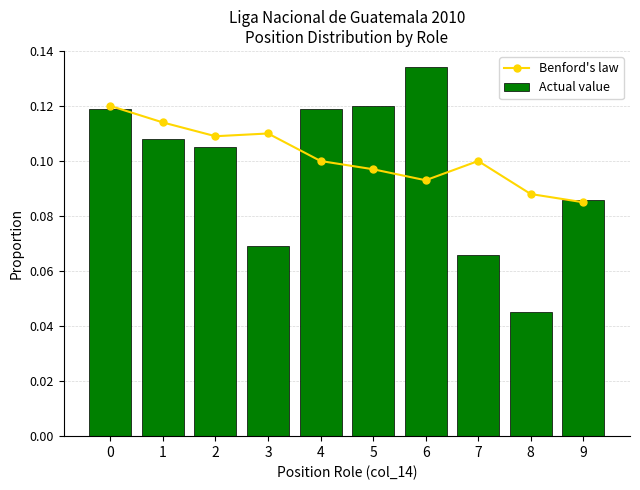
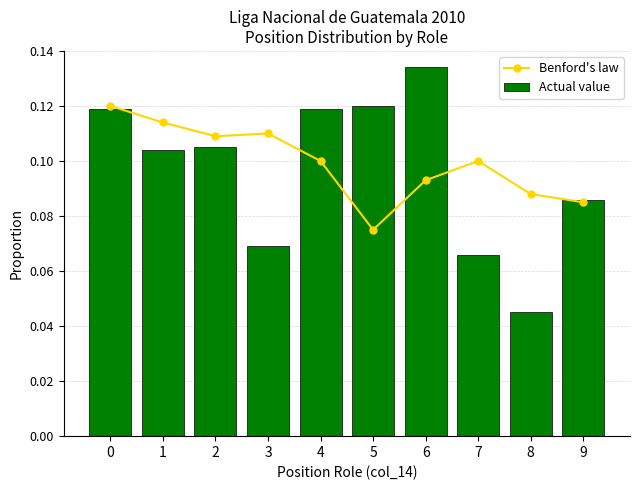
Actual value, 1: 0.108 -> 0.104
Benford's law, 5: 0.097 -> 0.075
